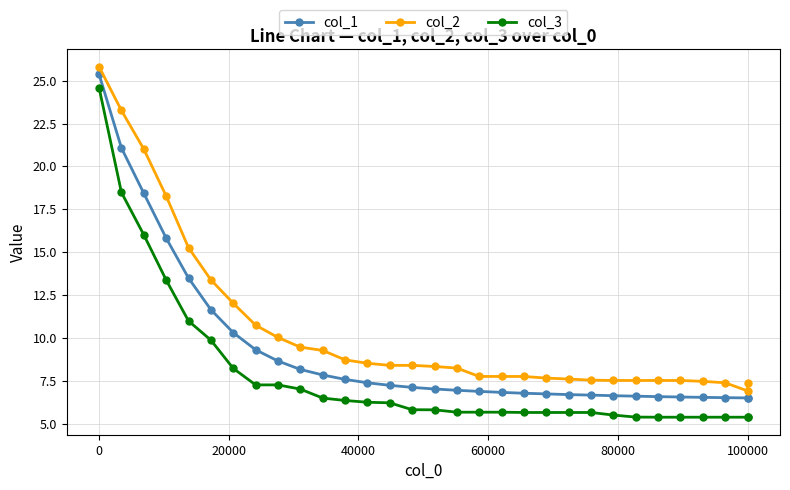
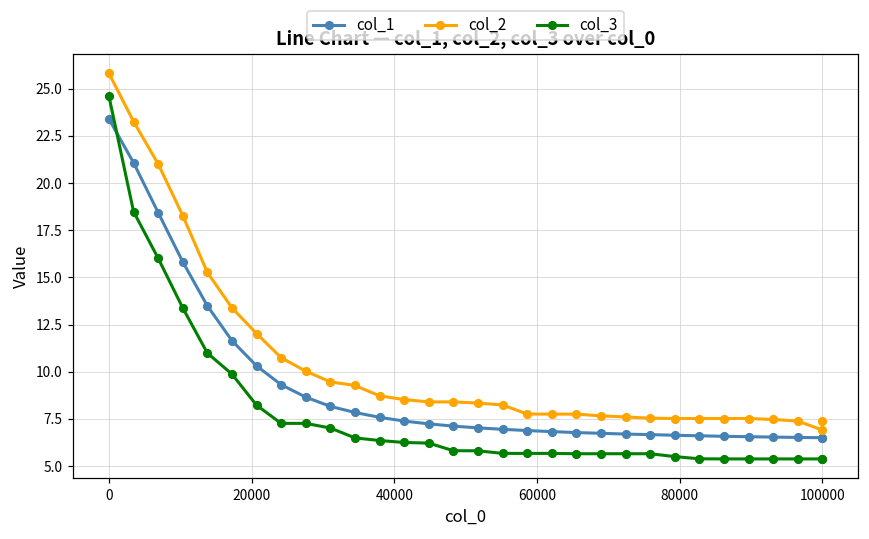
col_1, 0: 25.4 -> 23.4
